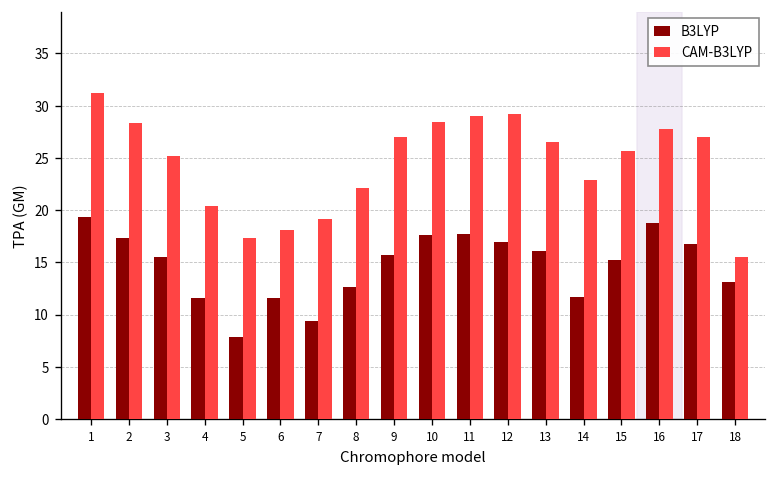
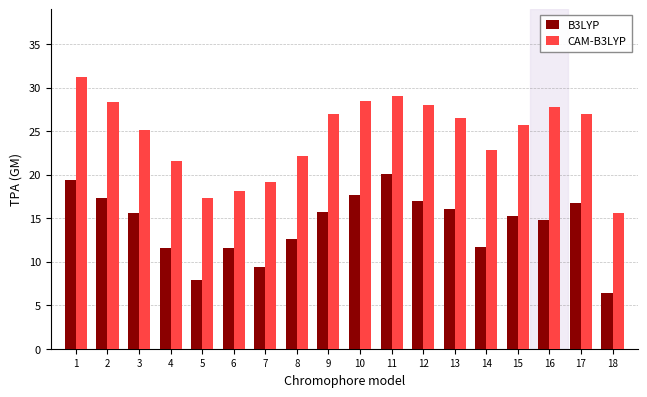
CAM-B3LYP, 4: 20 -> 22
B3LYP, 11: 18 -> 20
CAM-B3LYP, 12: 29 -> 28
B3LYP, 16: 19 -> 15
B3LYP, 18: 13 -> 6
